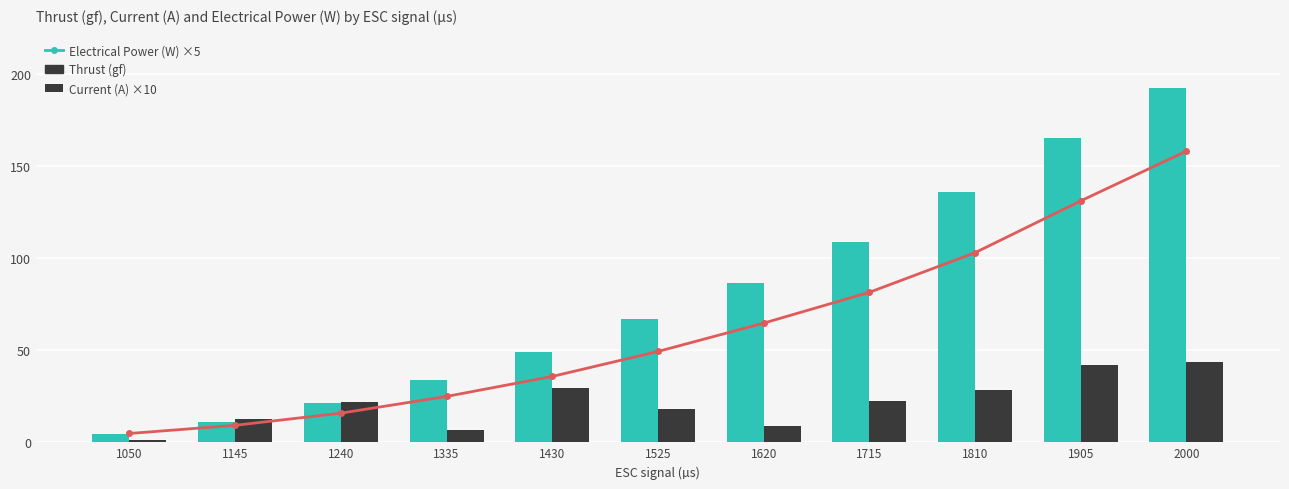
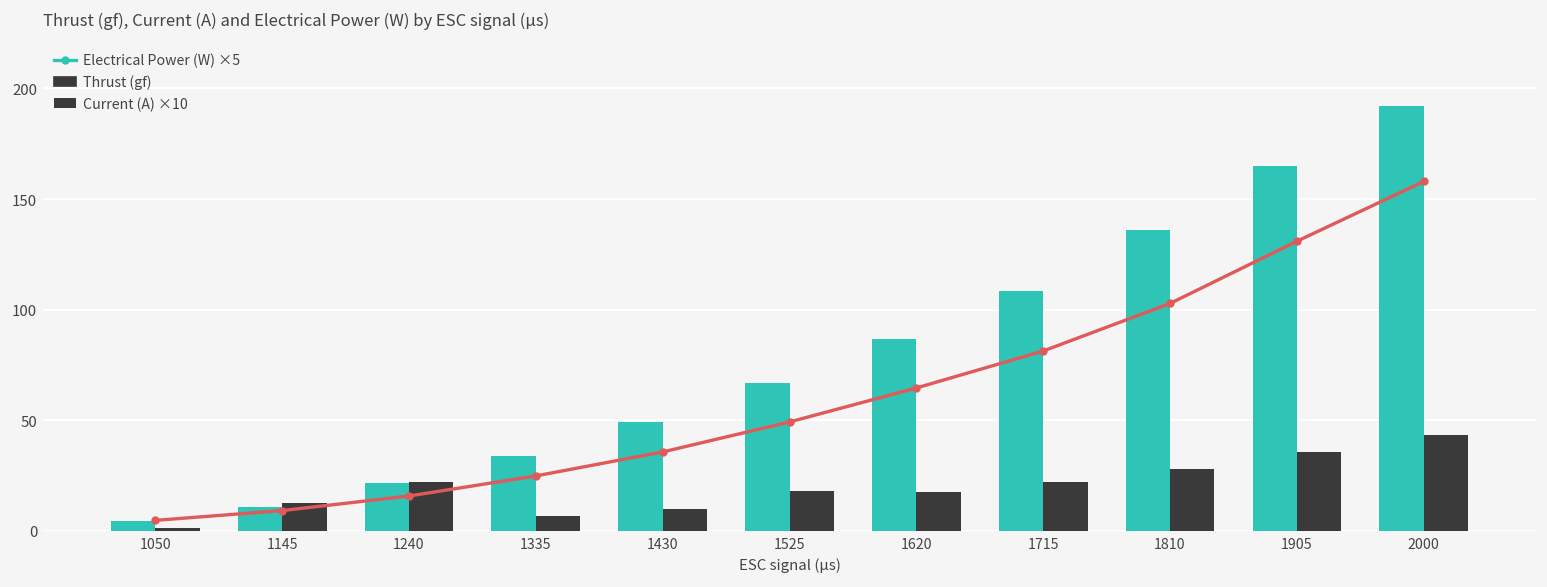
Current (A) ×10, 1430: 30 -> 10
Current (A) ×10, 1620: 9 -> 18
Current (A) ×10, 1905: 42 -> 36
